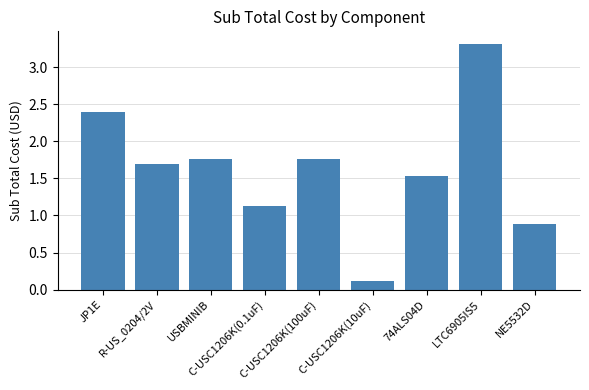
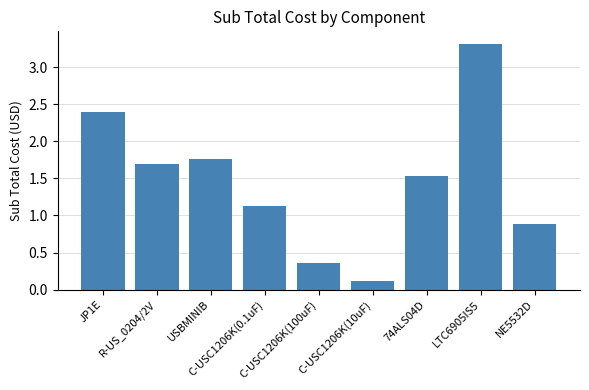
C-USC1206K(100uF): 1.8 -> 0.4
